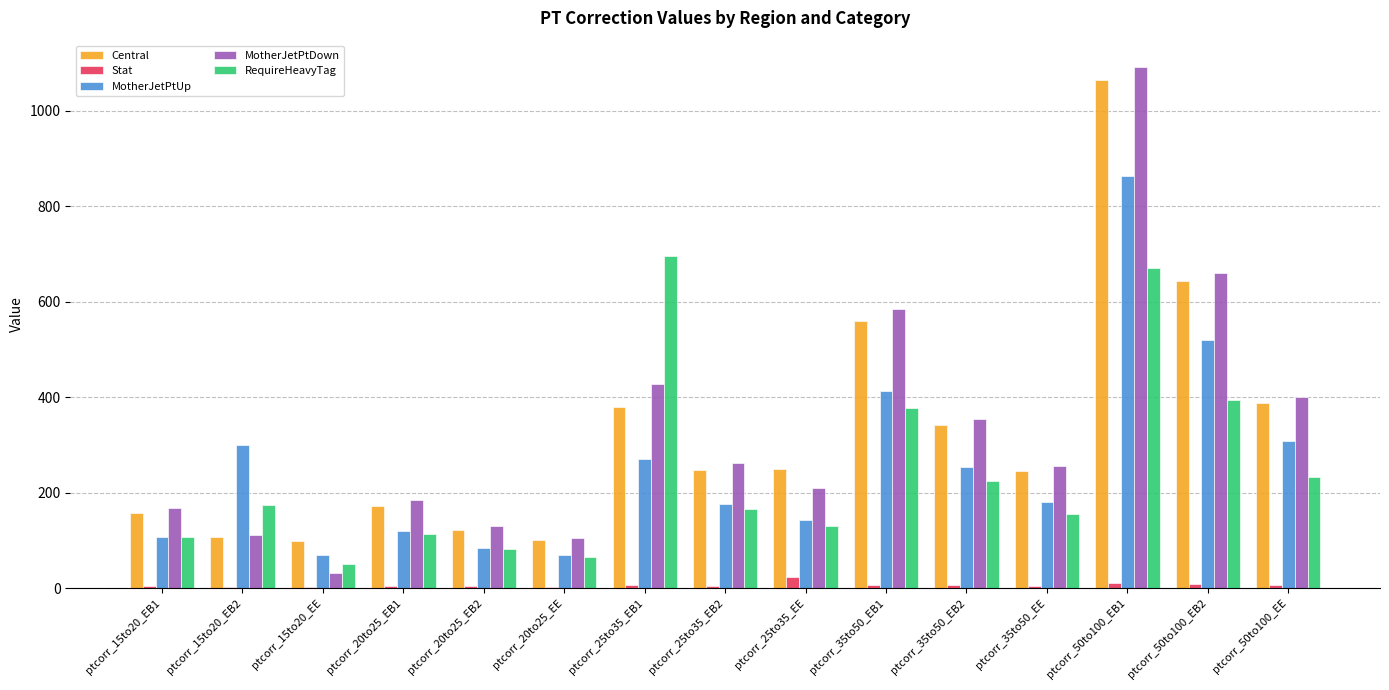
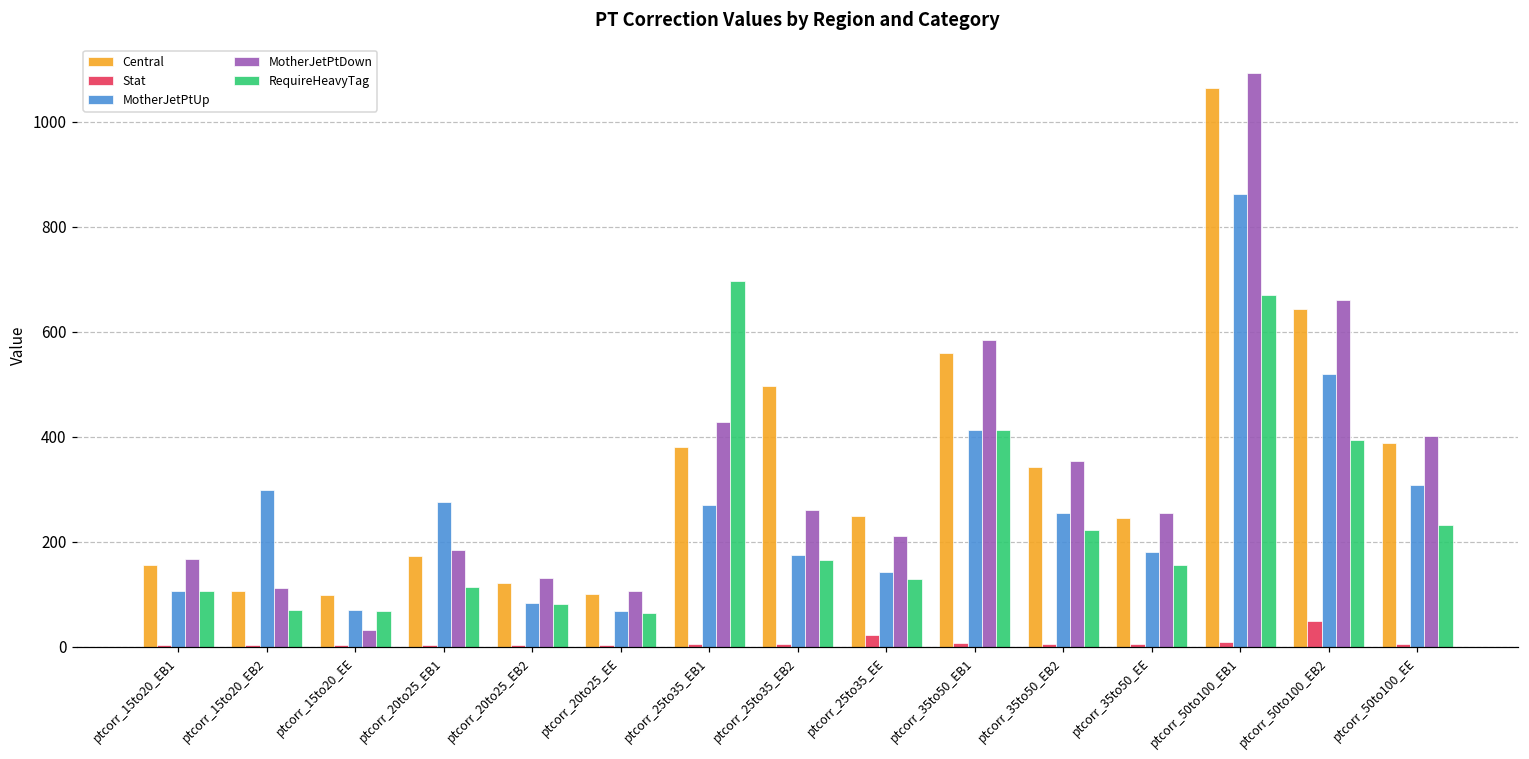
RequireHeavyTag, ptcorr_15to20_EB2: 170 -> 70
RequireHeavyTag, ptcorr_15to20_EE: 50 -> 70
MotherJetPtUp, ptcorr_20to25_EB1: 120 -> 280
Central, ptcorr_25to35_EB2: 250 -> 500
RequireHeavyTag, ptcorr_35to50_EB1: 380 -> 410
Stat, ptcorr_50to100_EB2: 10 -> 50
